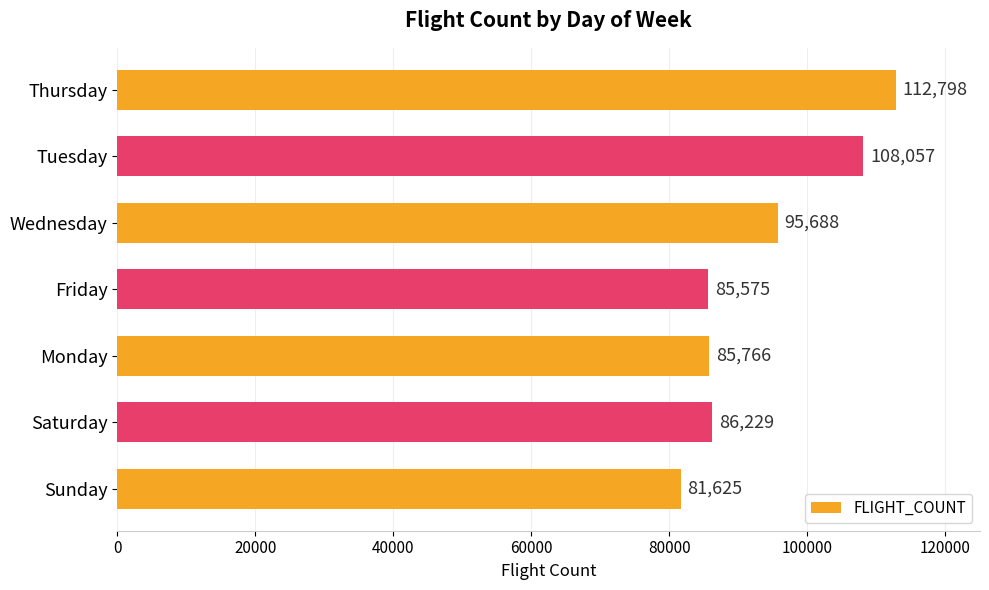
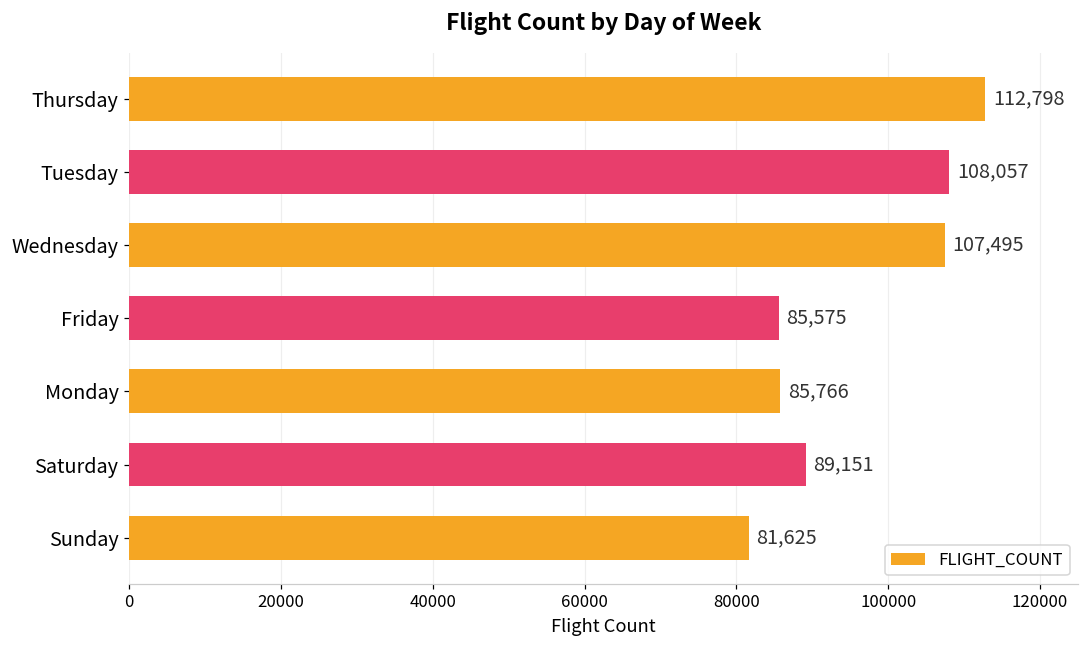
Wednesday: 95,688 -> 107,495
Saturday: 86,229 -> 89,151
